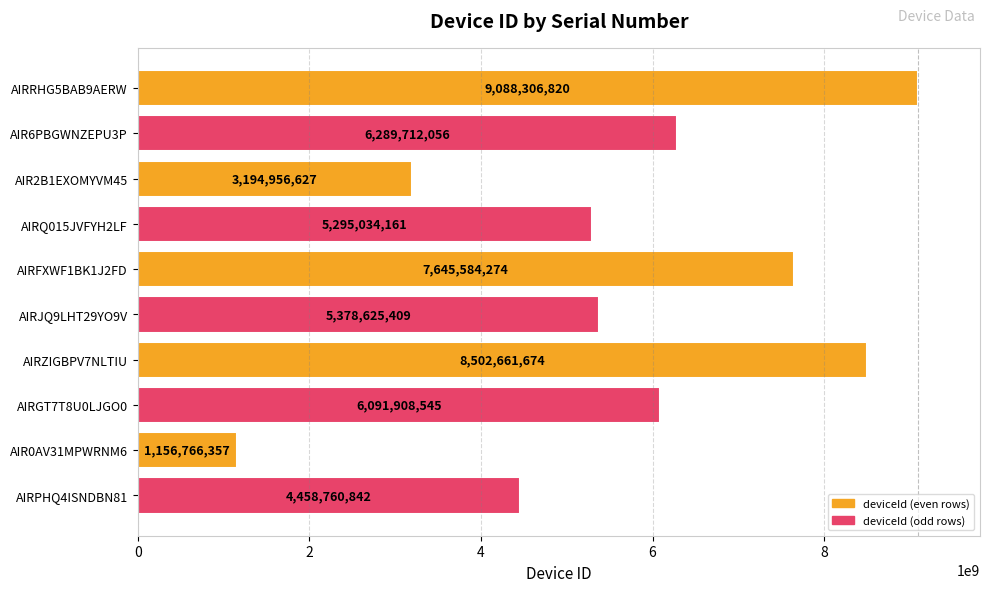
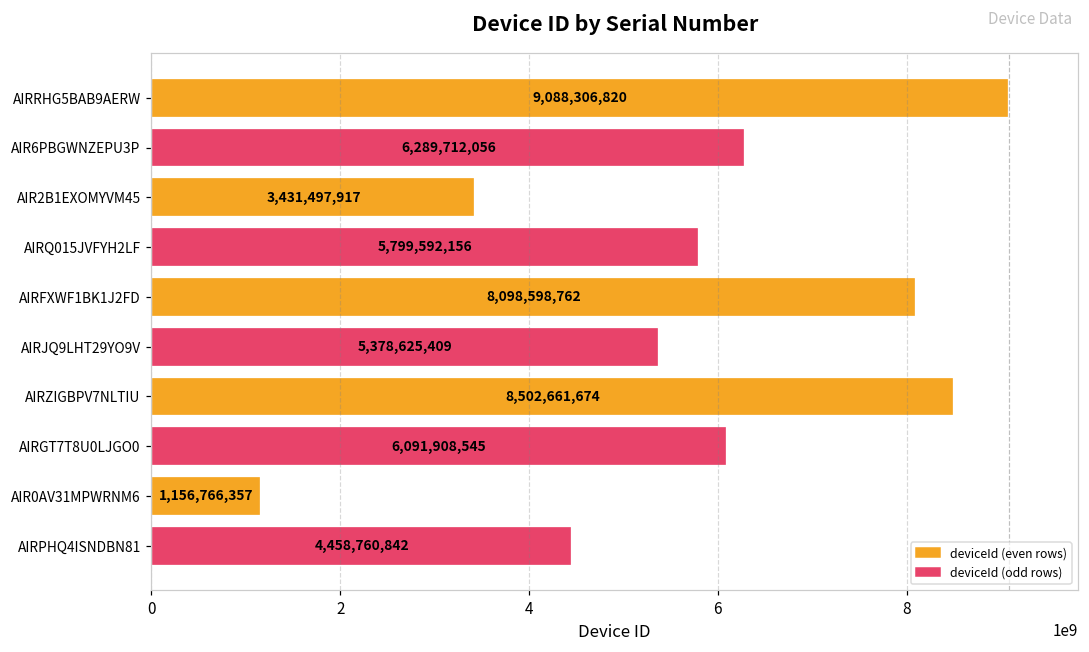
AIR2B1EXOMYVM45: 3,194,956,627 -> 3,431,497,917
AIRQ015JVFYH2LF: 5,295,034,161 -> 5,799,592,156
AIRFXWF1BK1J2FD: 7,645,584,274 -> 8,098,598,762
